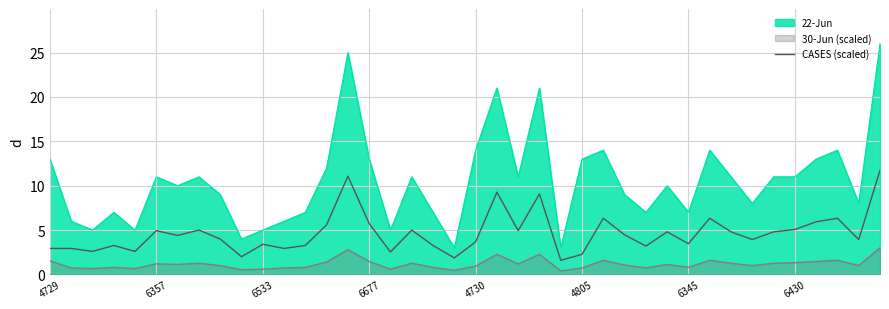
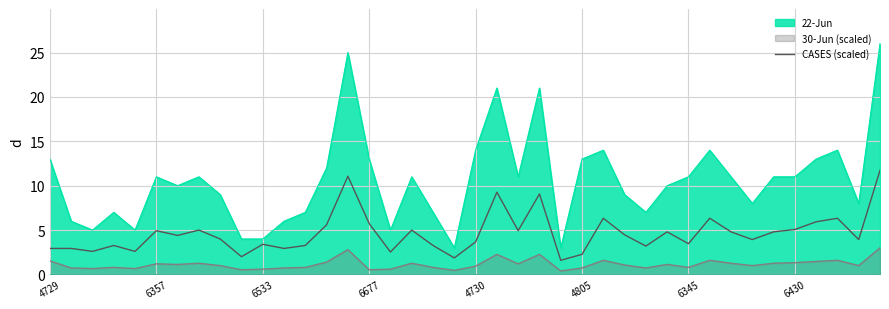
22-Jun, 6533: 5 -> 4
30-Jun (scaled), 6677: 1.5 -> 0.5
22-Jun, 6345: 7 -> 11
